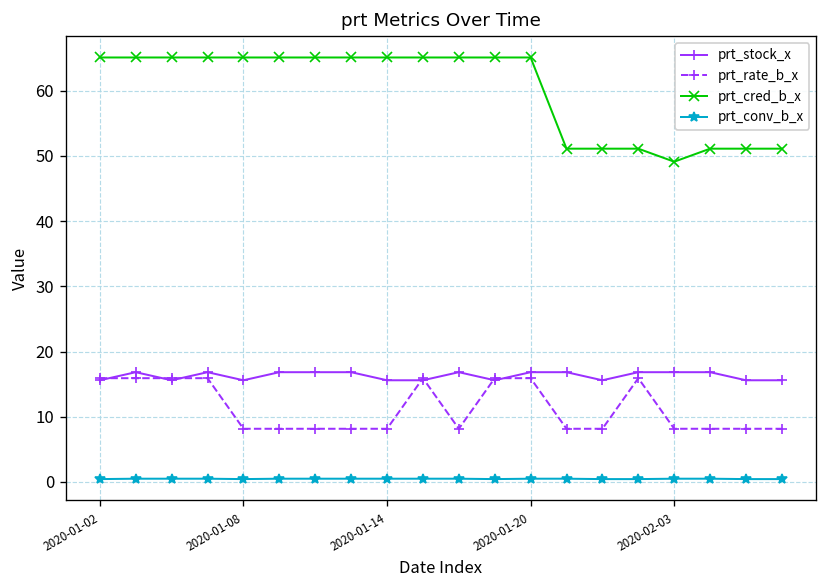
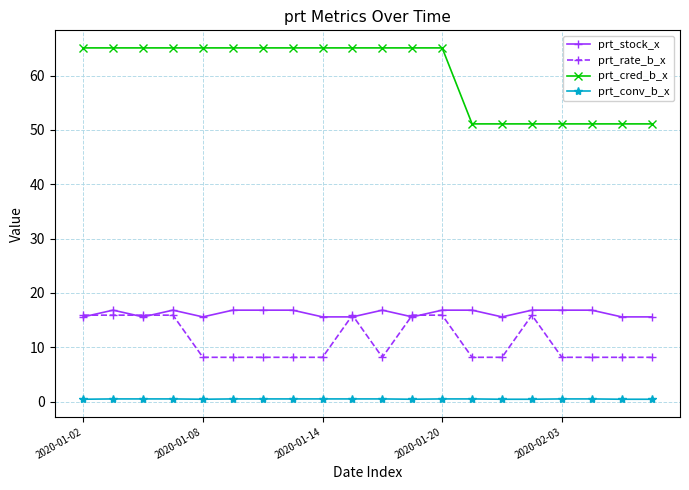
prt_cred_b_x, 2020-02-03: 49 -> 51
